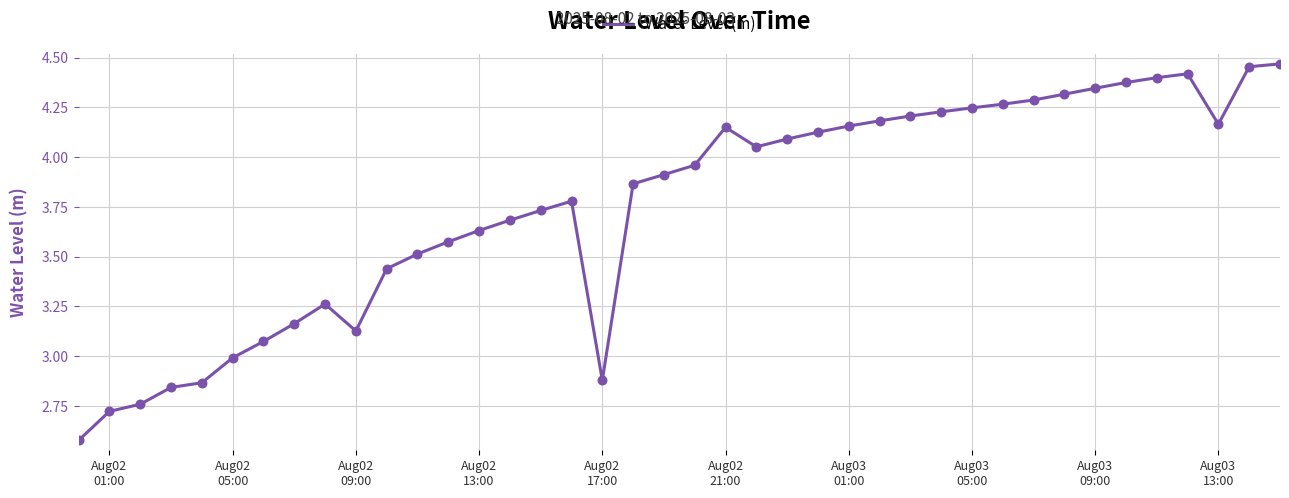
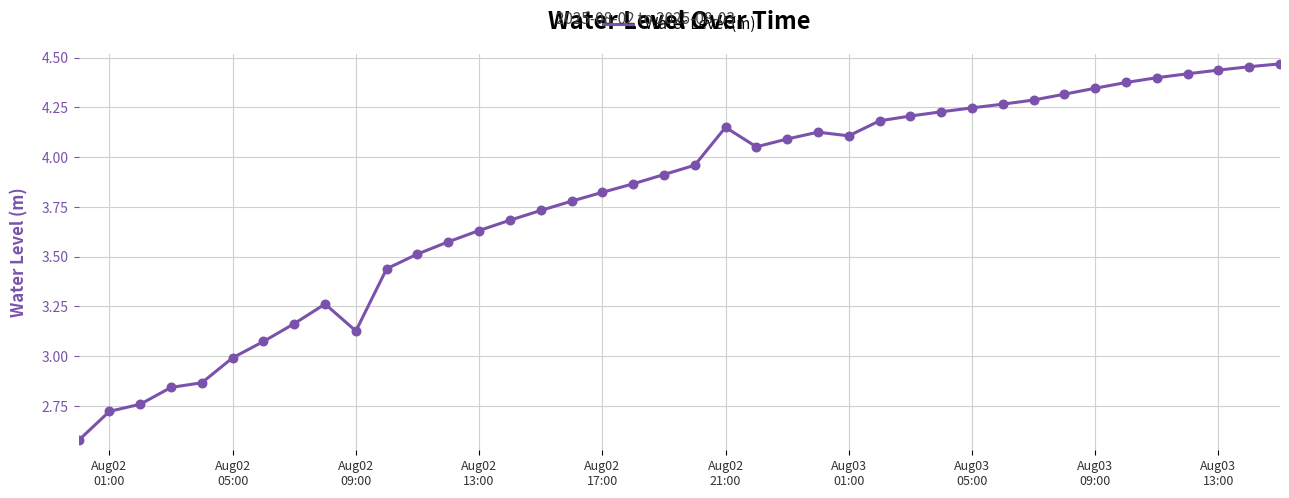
Aug02 17:00: 2.88 -> 3.82
Aug03 01:00: 4.16 -> 4.11
Aug03 13:00: 4.17 -> 4.44
